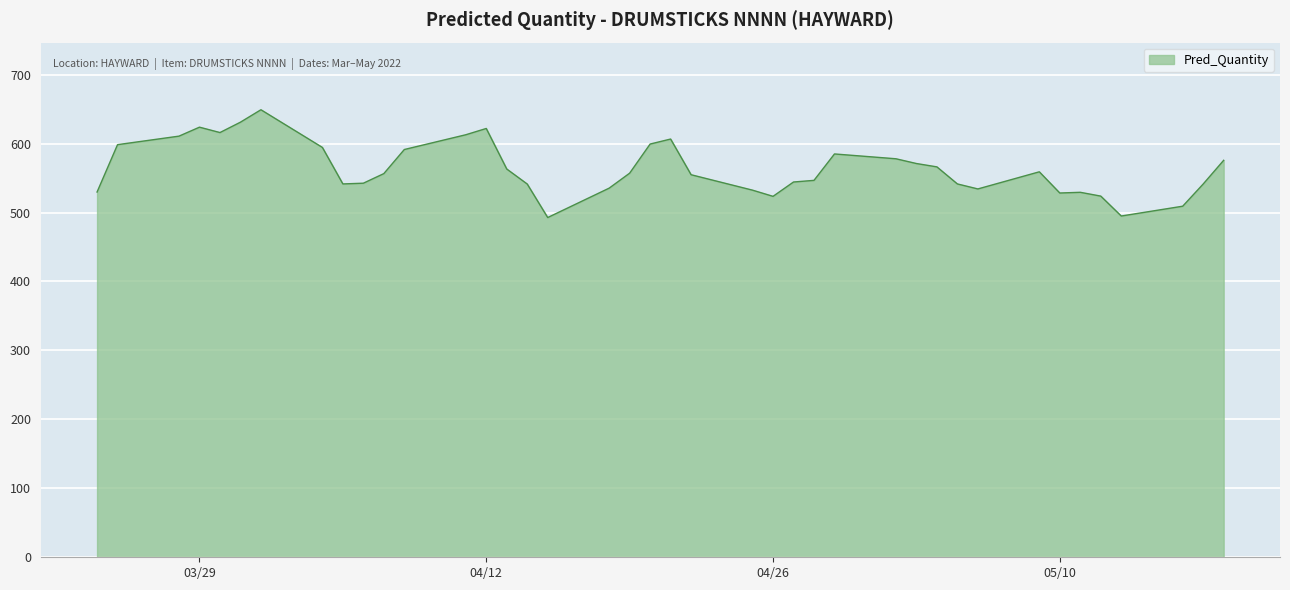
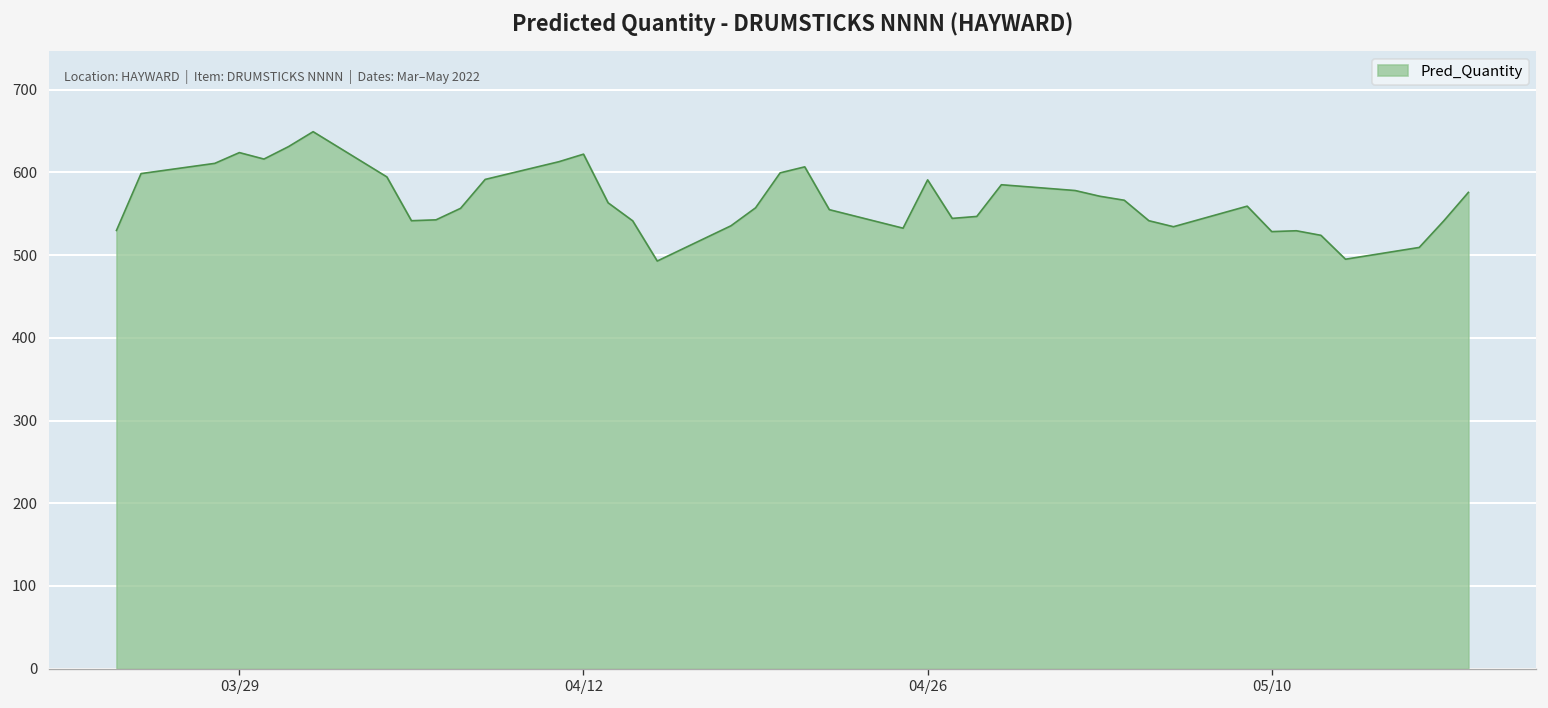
04/26: 520 -> 590
